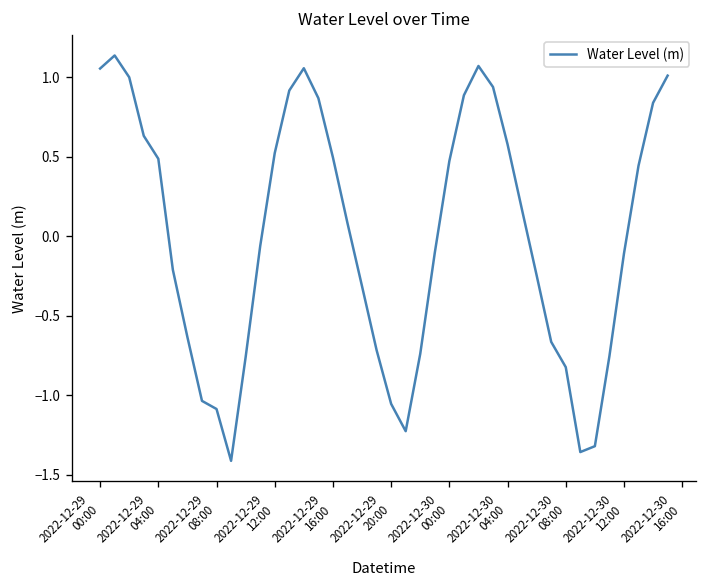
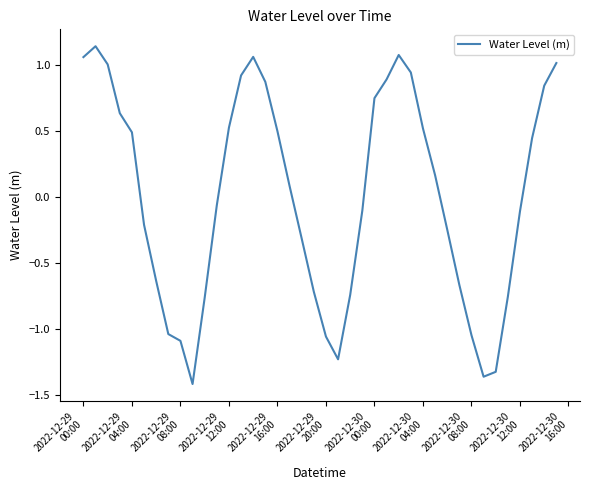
2022-12-30 00:00: 0.47 -> 0.75
2022-12-30 04:00: 0.58 -> 0.52
2022-12-30 08:00: -0.82 -> -1.04
